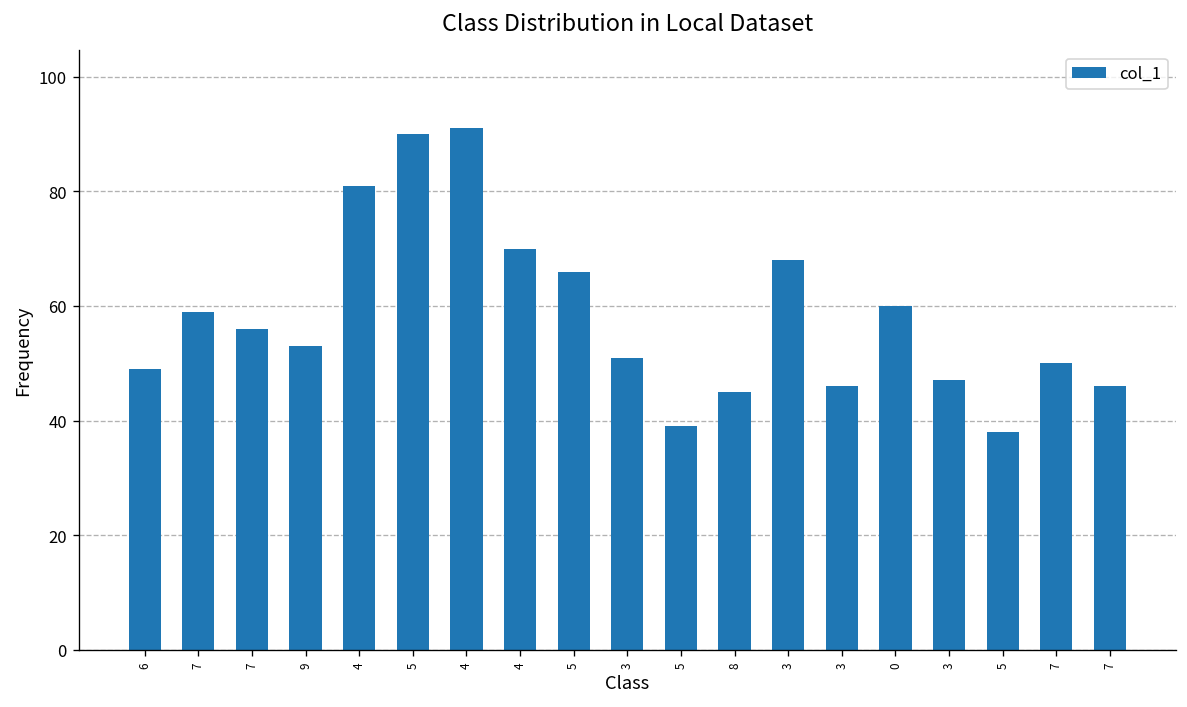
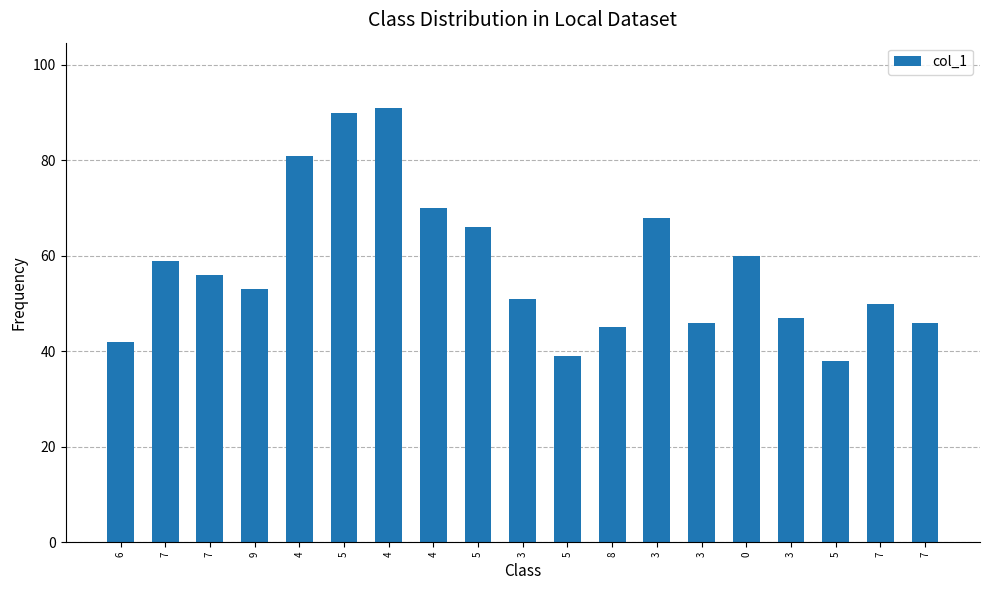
6: 49 -> 42
